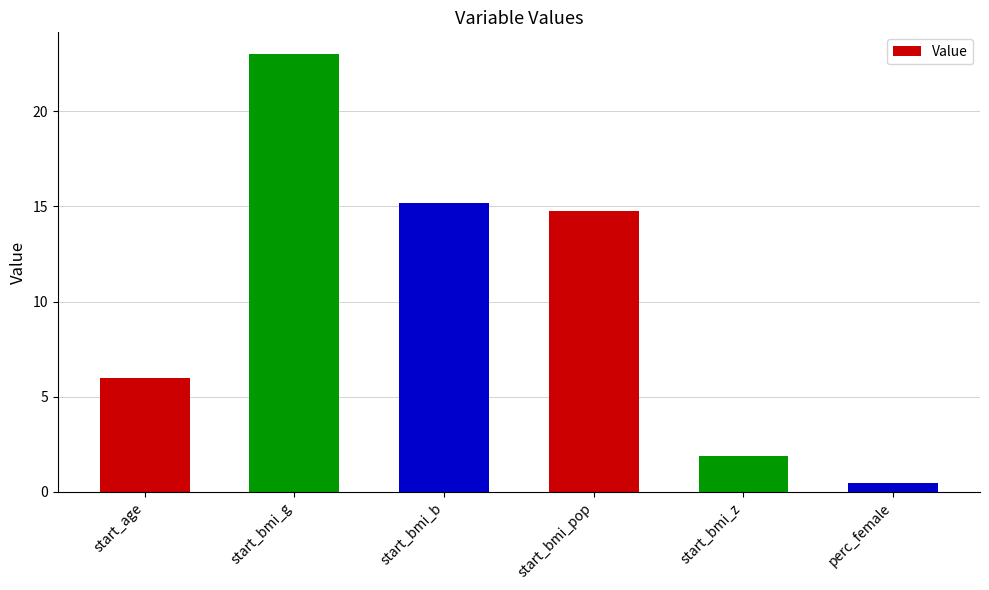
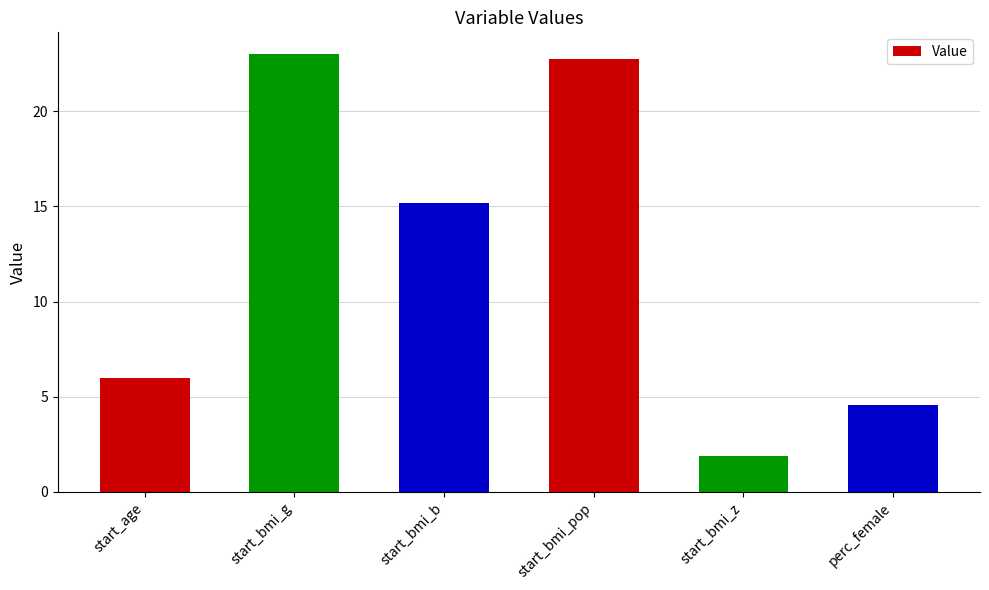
start_bmi_pop: 14.7 -> 22.7
perc_female: 0.5 -> 4.6
